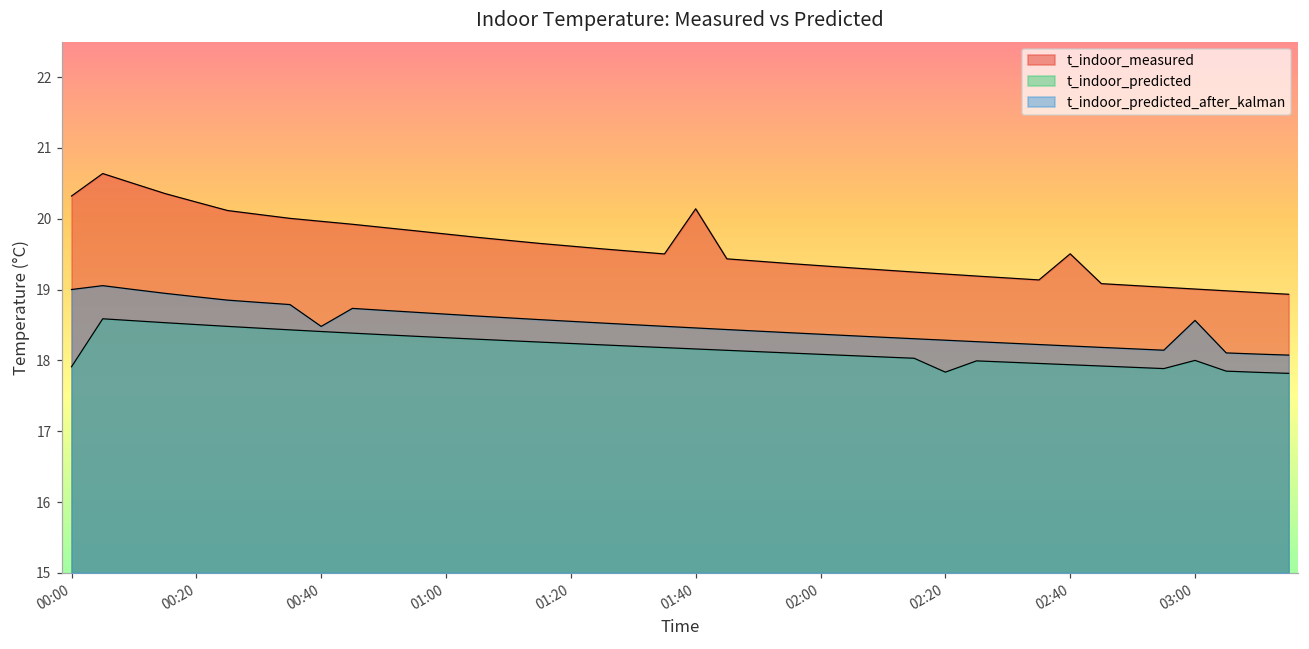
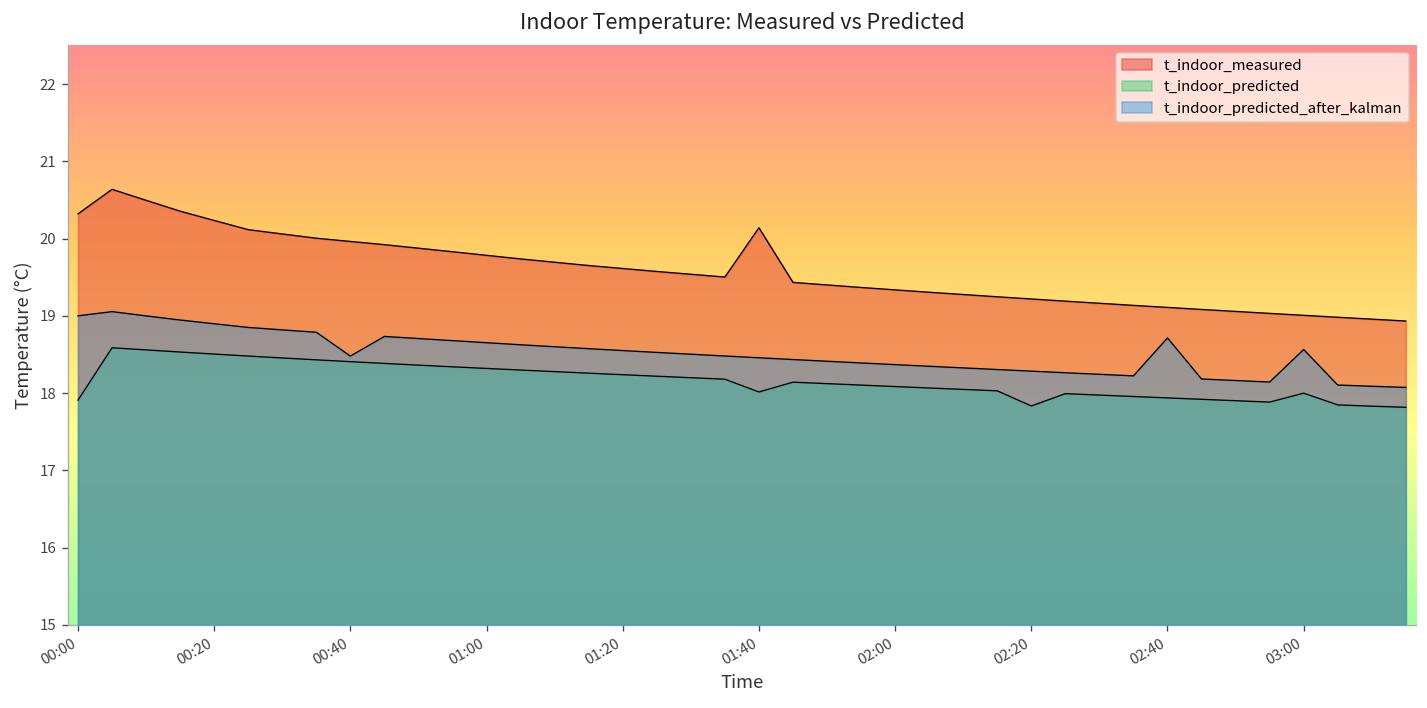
t_indoor_predicted, 01:40: 18.2 -> 18.0
t_indoor_measured, 02:40: 19.5 -> 19.1
t_indoor_predicted_after_kalman, 02:40: 18.2 -> 18.7
